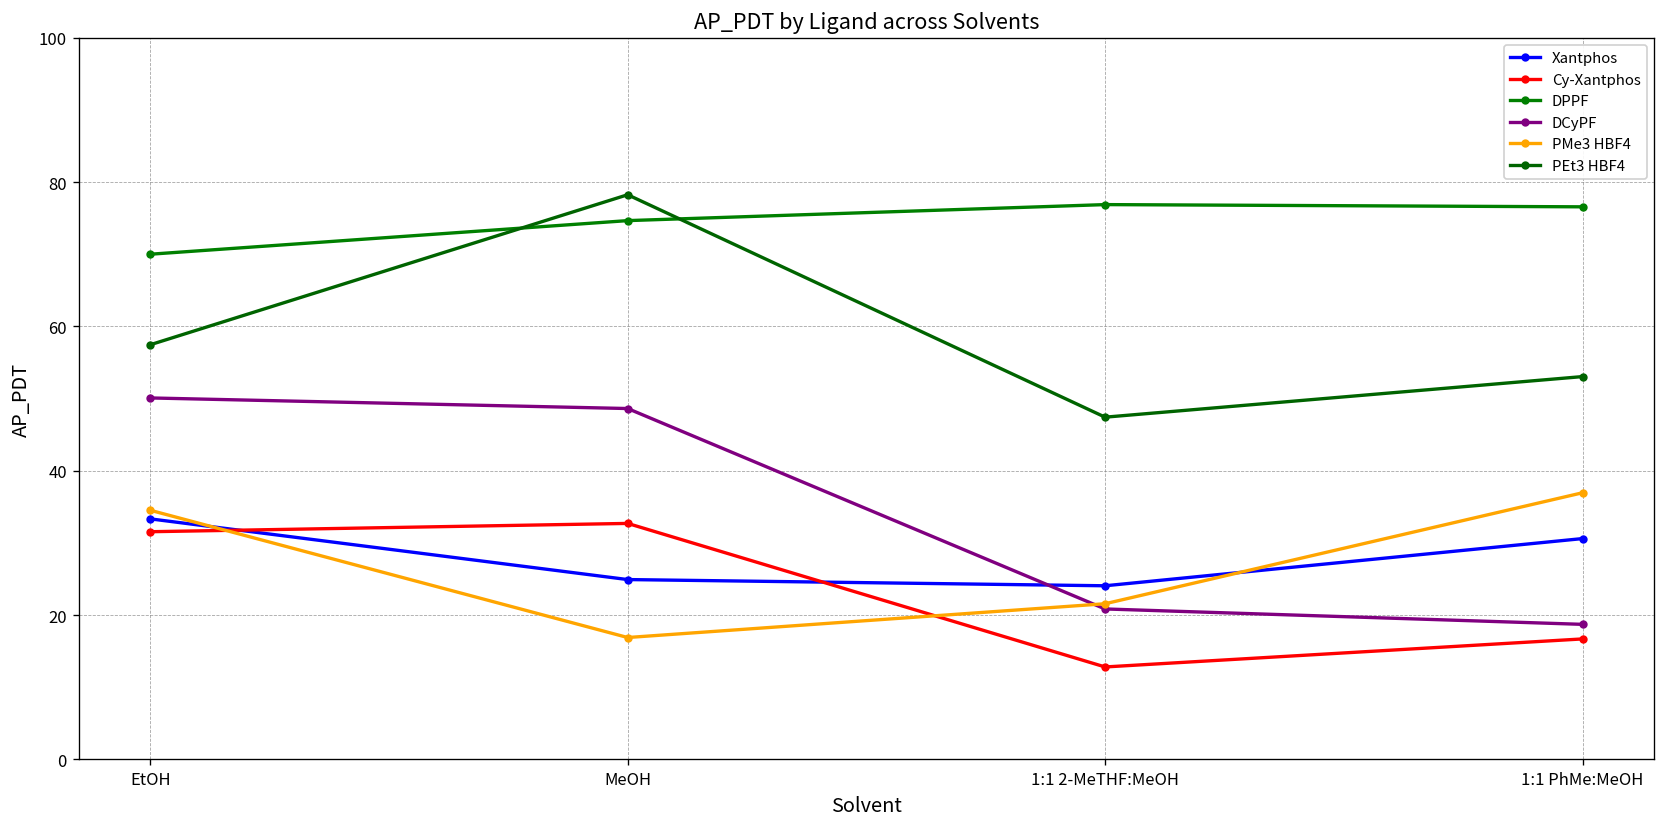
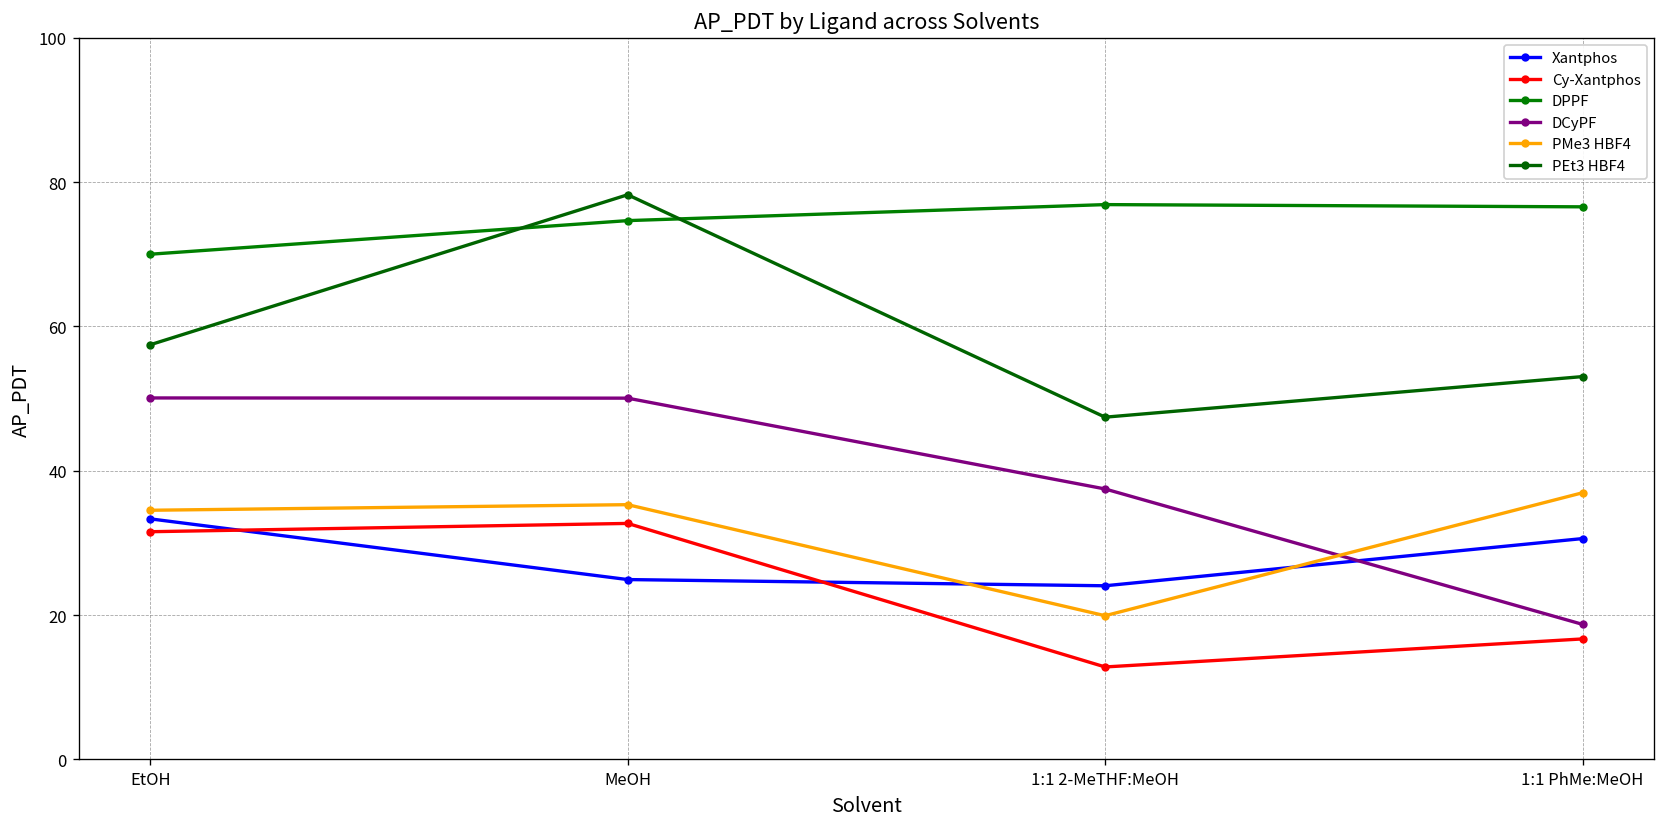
DCyPF, MeOH: 49 -> 50
PMe3 HBF4, MeOH: 17 -> 35
DCyPF, 1:1 2-MeTHF:MeOH: 21 -> 37
PMe3 HBF4, 1:1 2-MeTHF:MeOH: 22 -> 20
